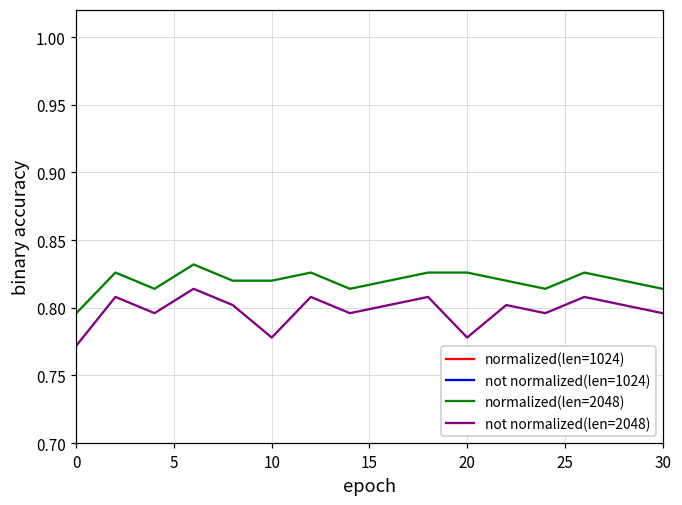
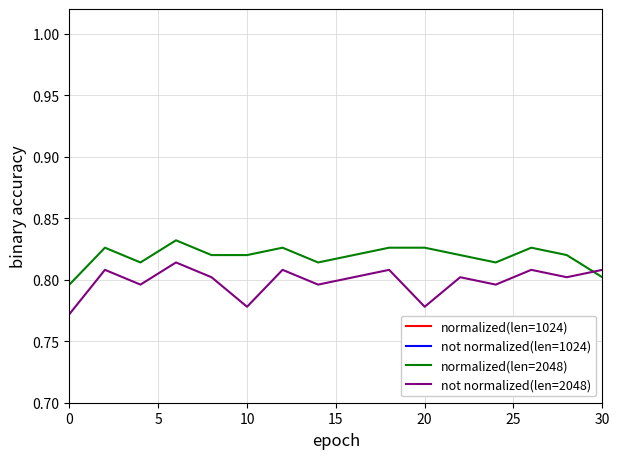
normalized(len=2048), 30: 0.814 -> 0.802
not normalized(len=2048), 30: 0.796 -> 0.808
